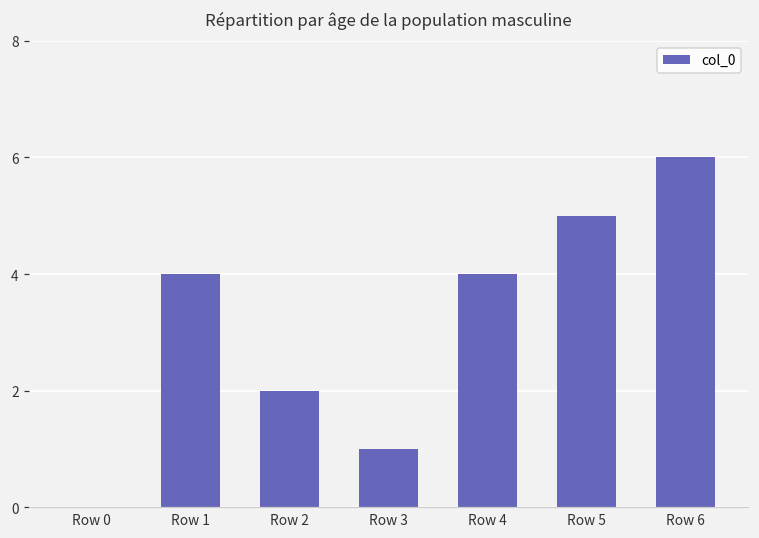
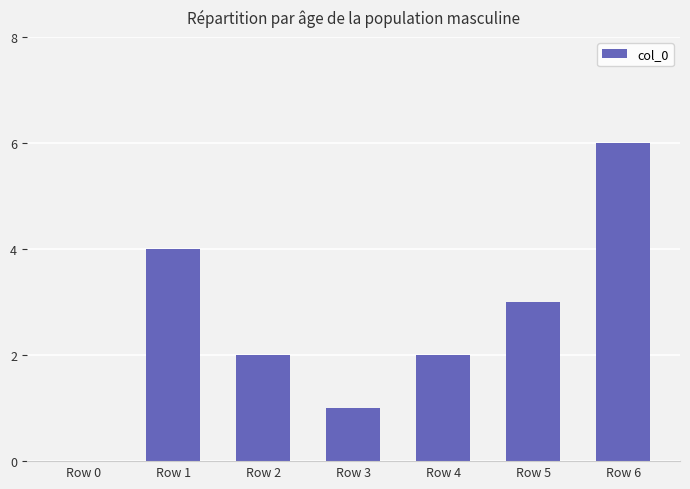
Row 4: 4 -> 2
Row 5: 5 -> 3
